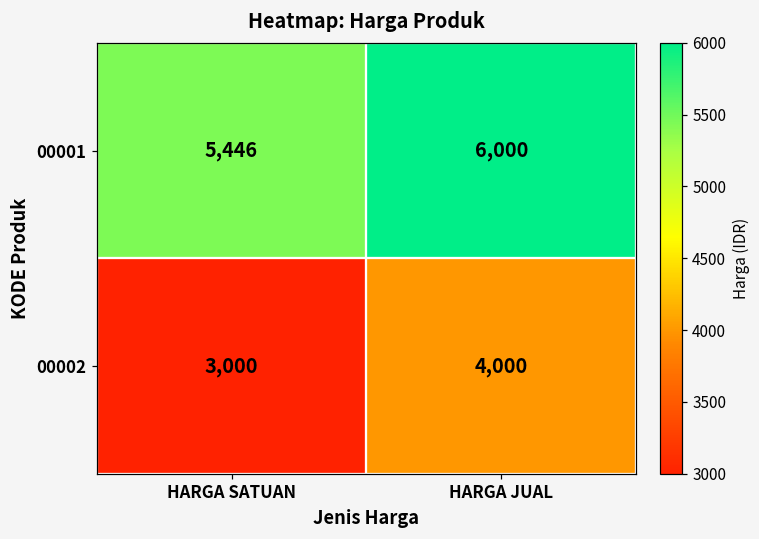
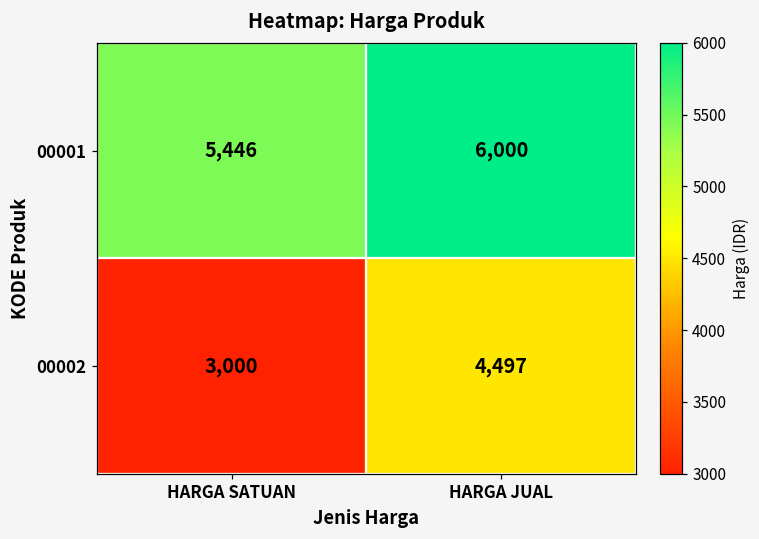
00002, HARGA JUAL: 4,000 -> 4,497
